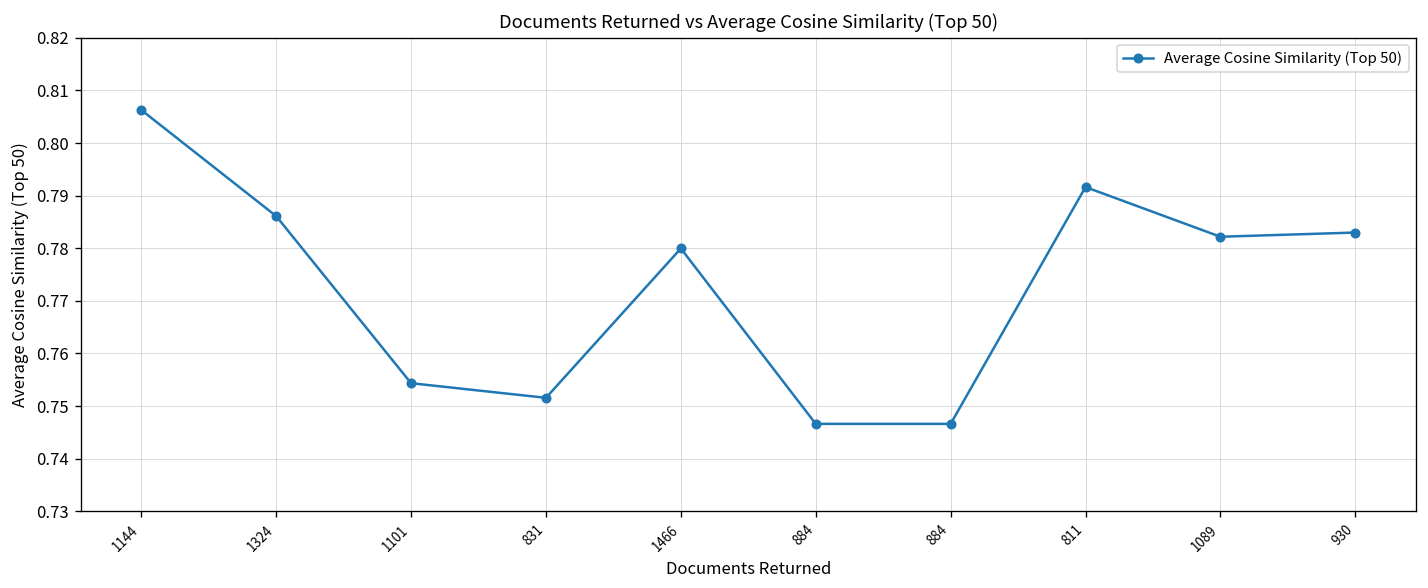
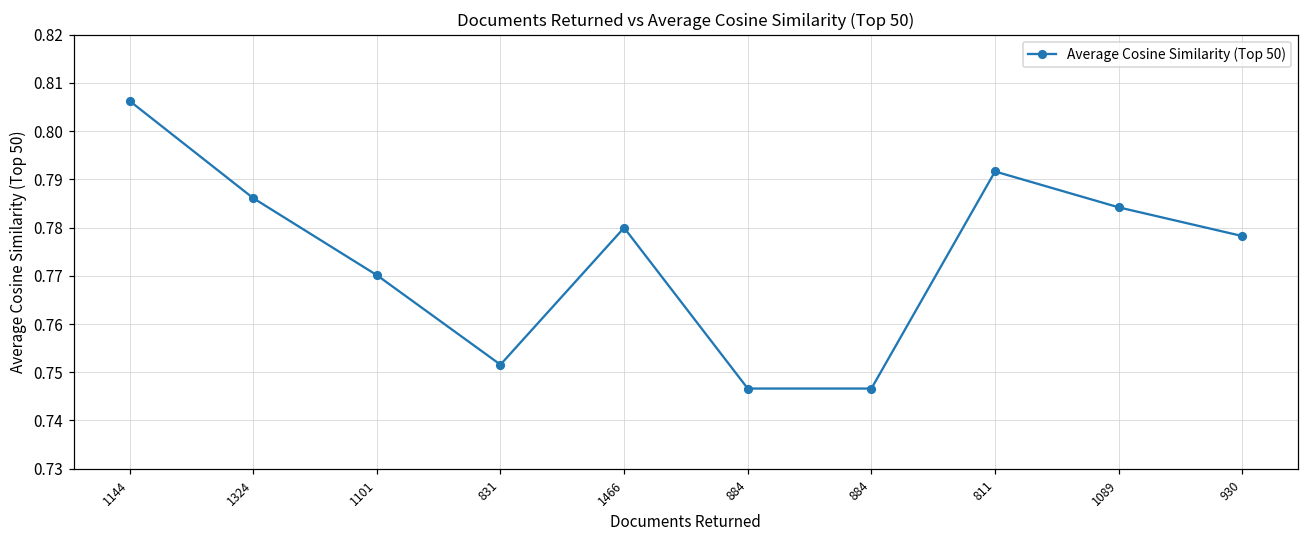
1101: 0.754 -> 0.770
1089: 0.782 -> 0.784
930: 0.783 -> 0.778
